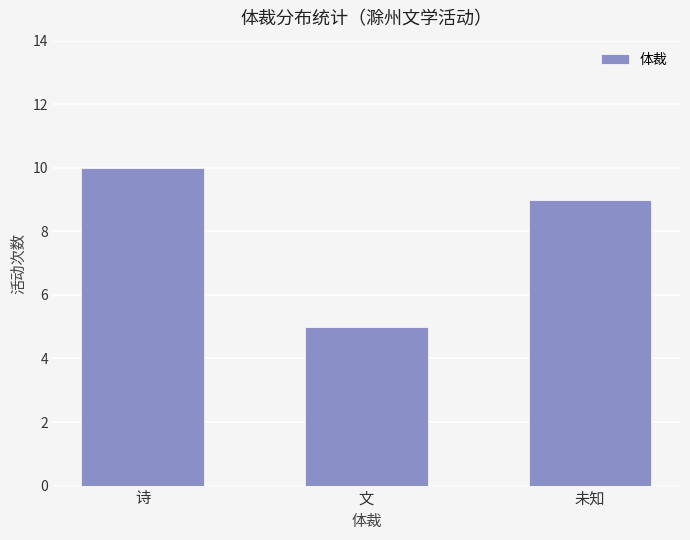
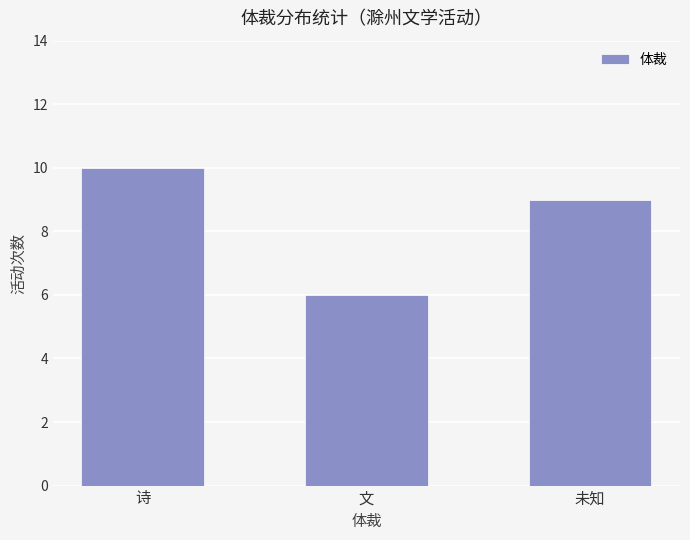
文: 5 -> 6
